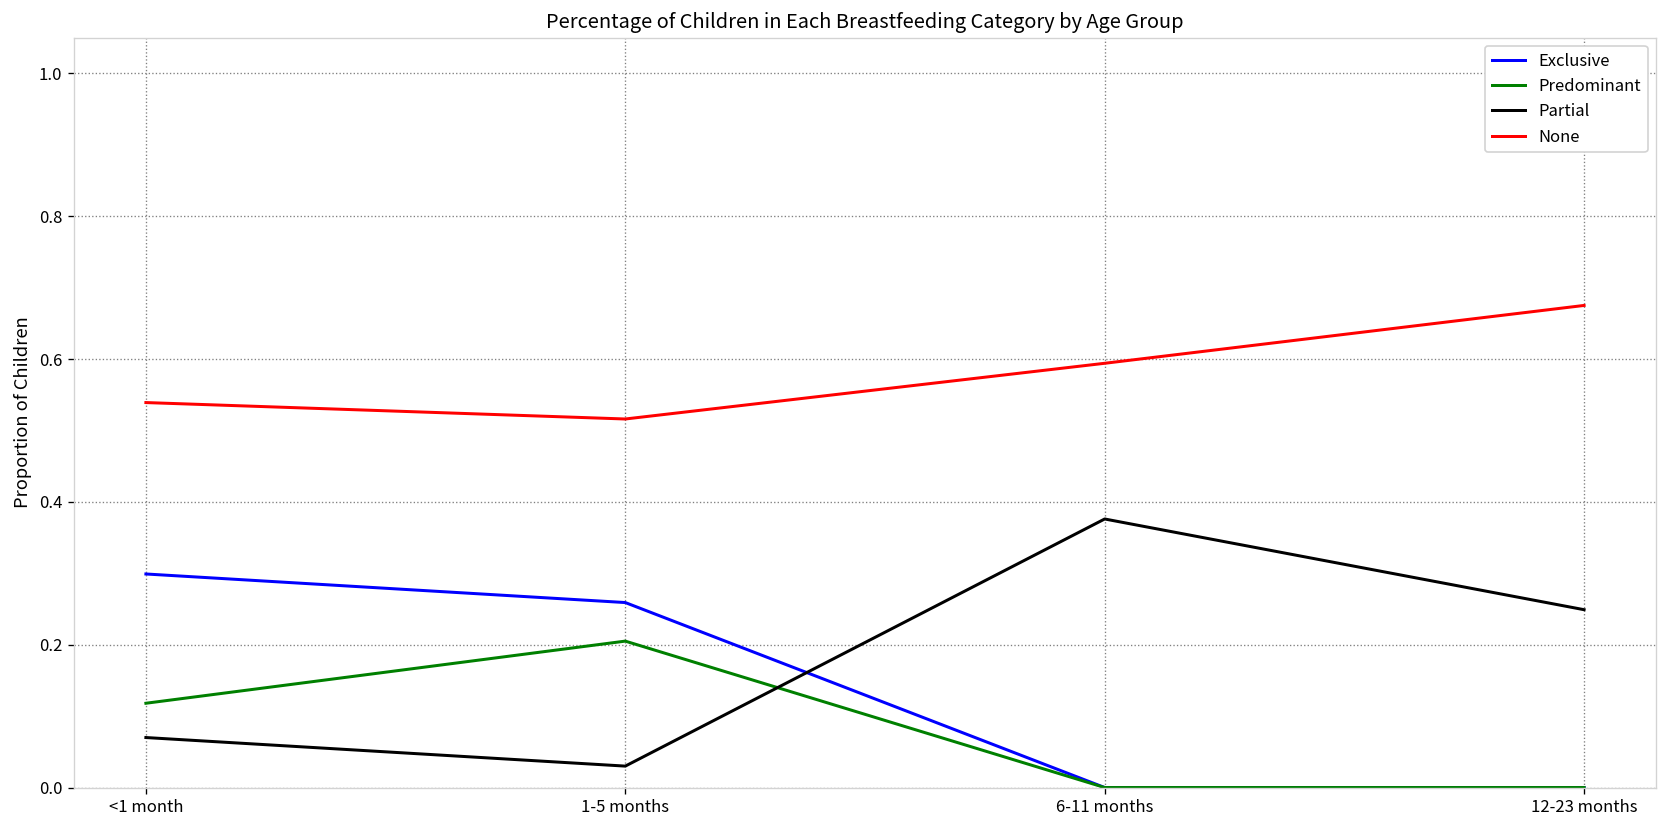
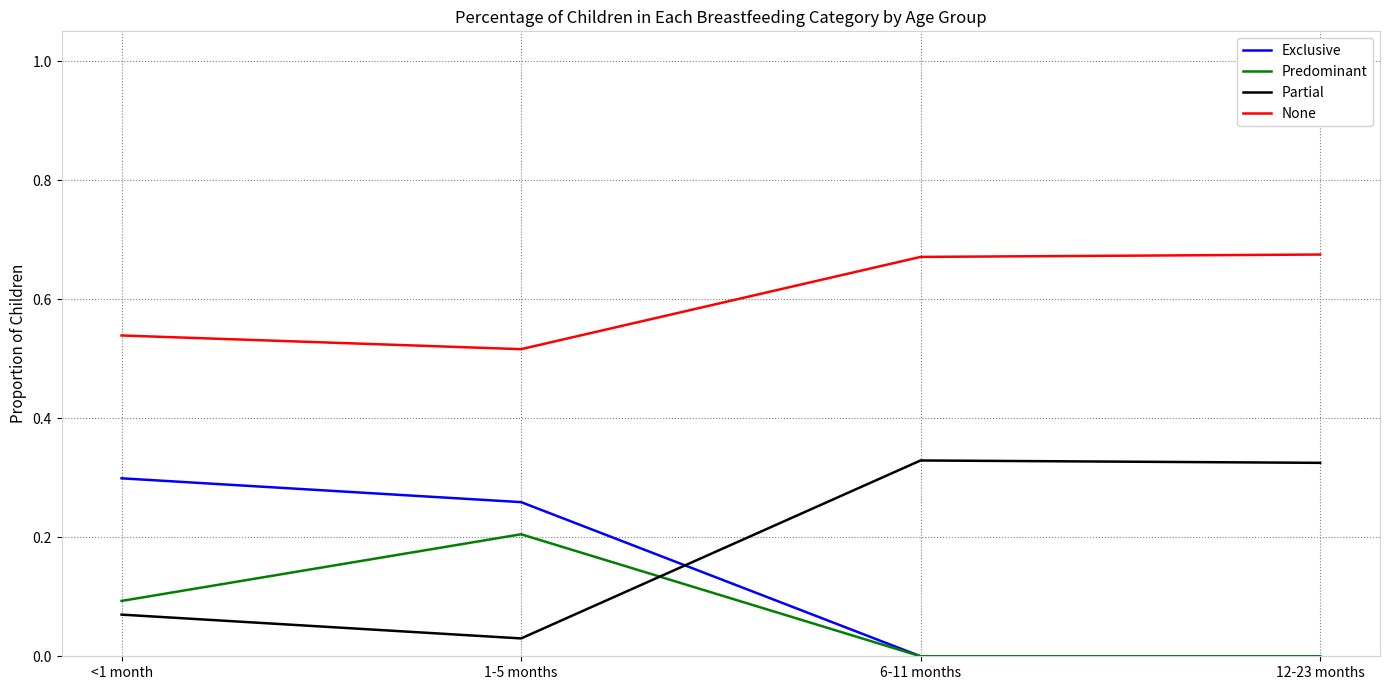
Predominant, <1 month: 0.12 -> 0.09
Partial, 6-11 months: 0.38 -> 0.33
None, 6-11 months: 0.59 -> 0.67
Partial, 12-23 months: 0.25 -> 0.33
